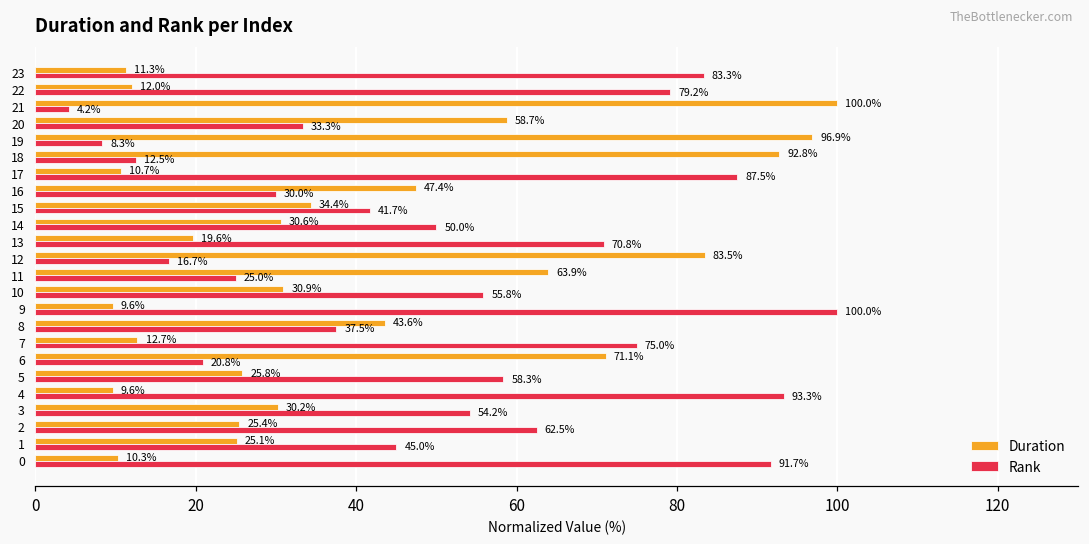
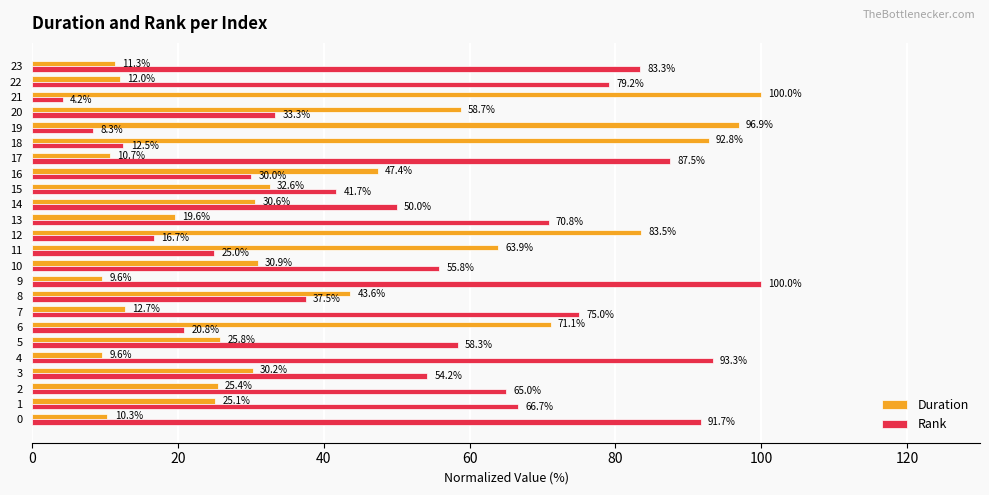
Duration, 15: 34.4% -> 32.6%
Rank, 2: 62.5% -> 65.0%
Rank, 1: 45.0% -> 66.7%
